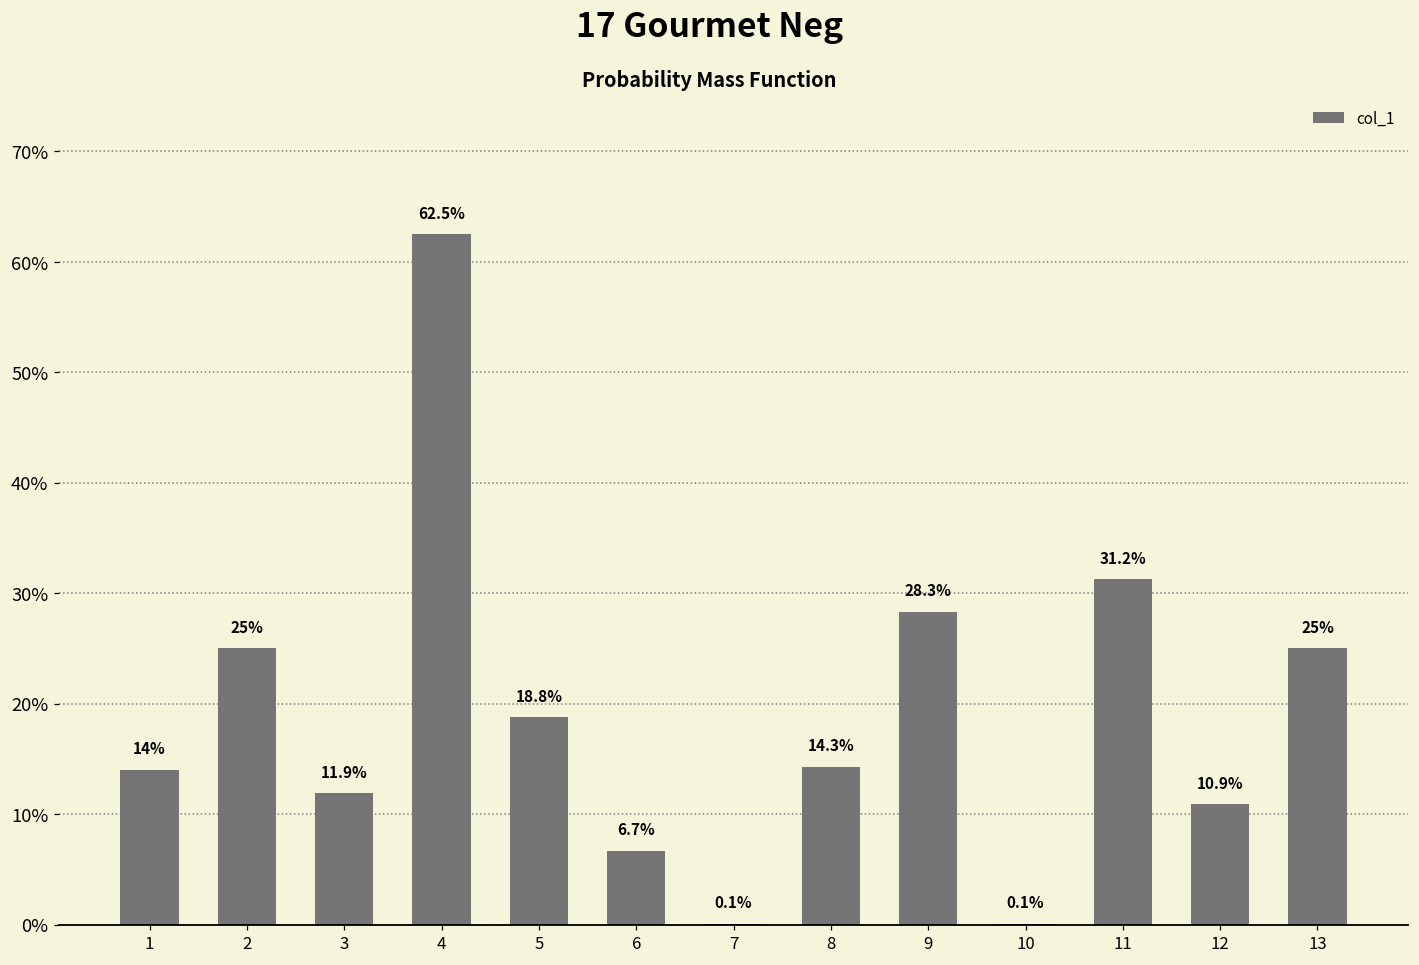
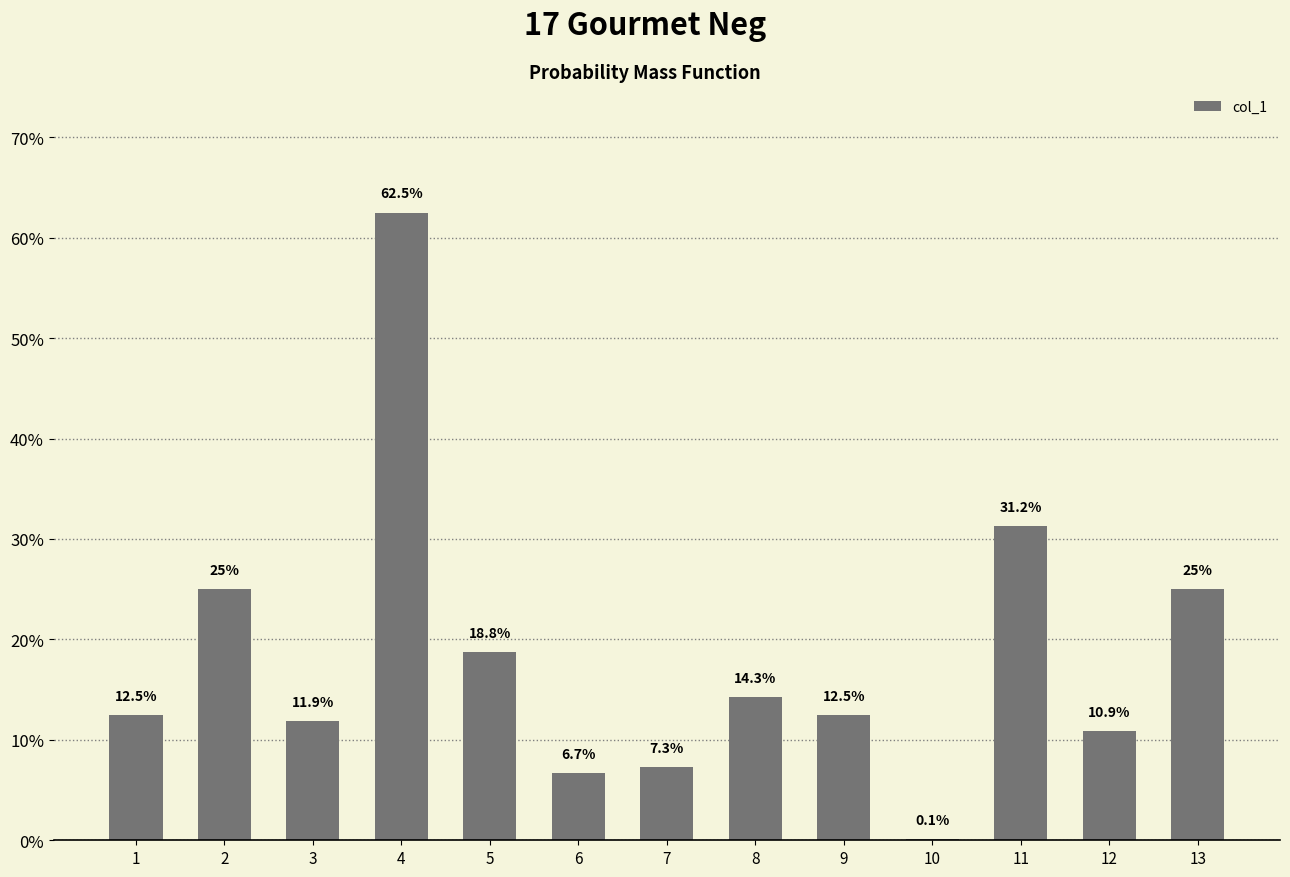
1: 14% -> 12.5%
7: 0.1% -> 7.3%
9: 28.3% -> 12.5%
